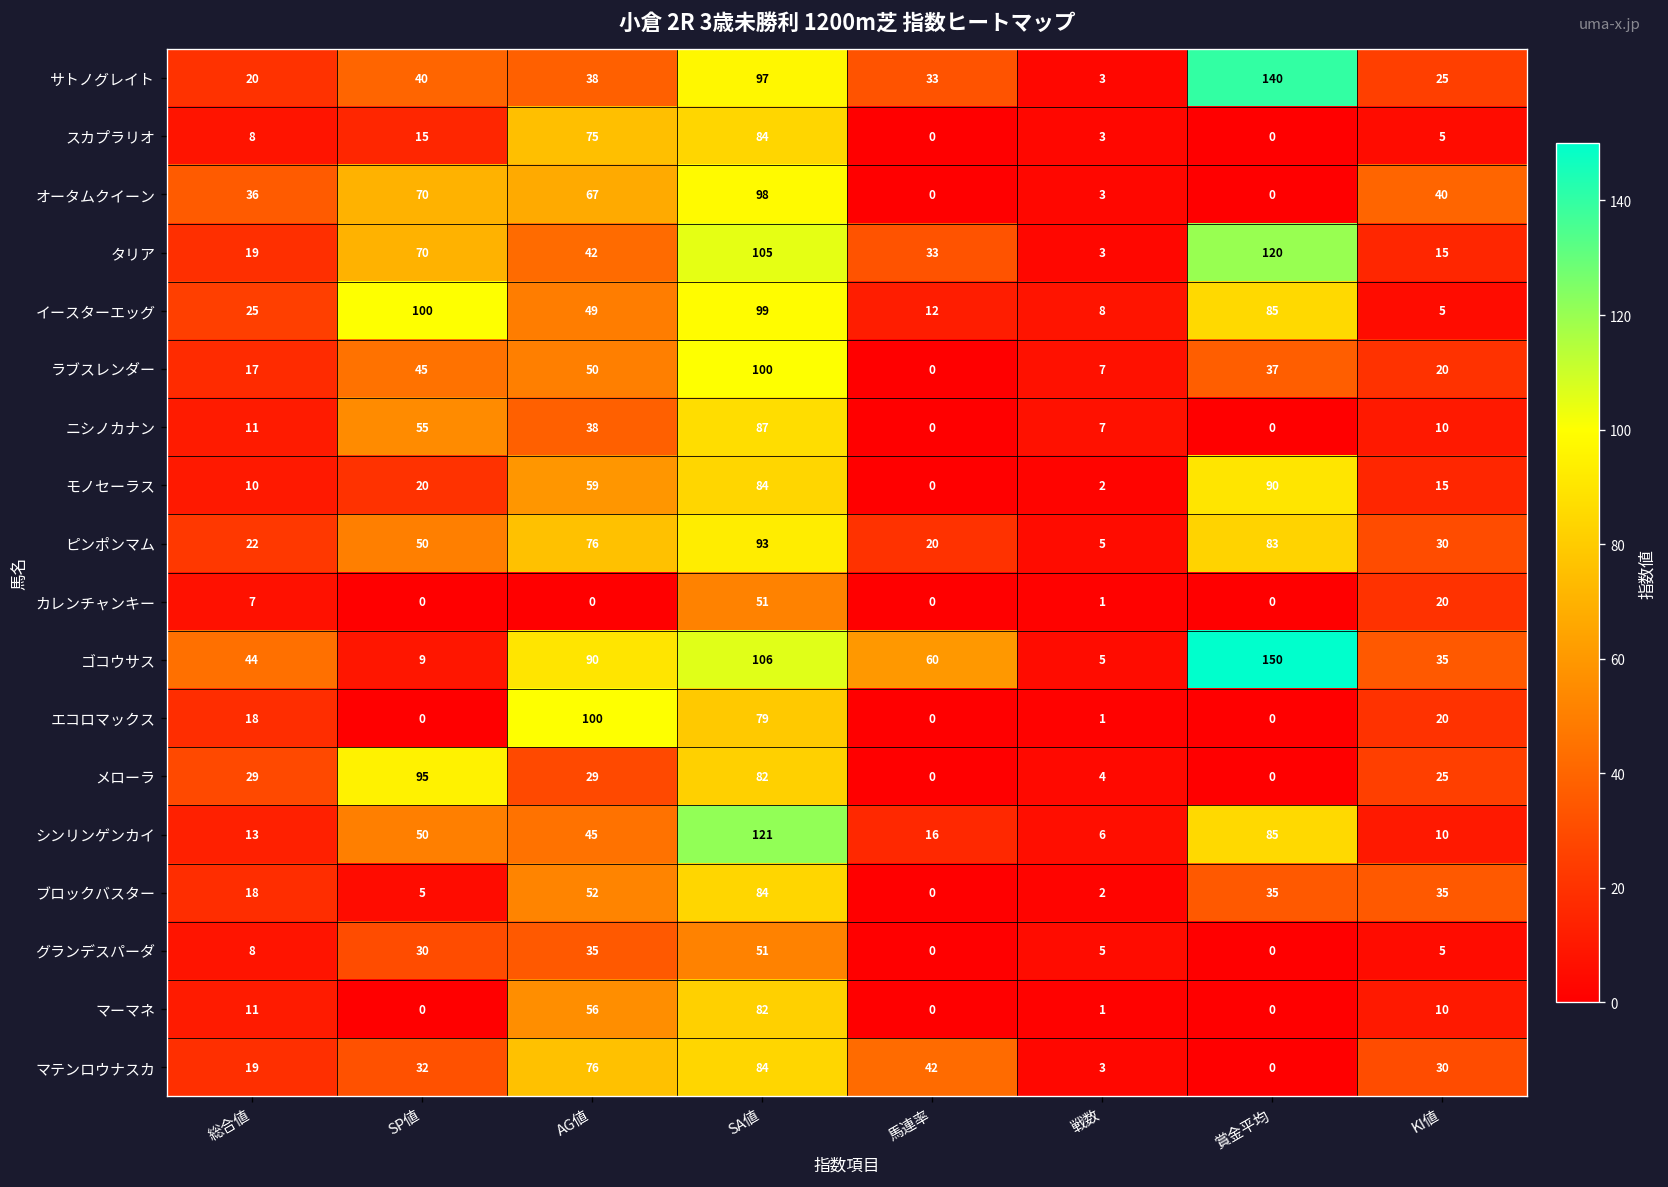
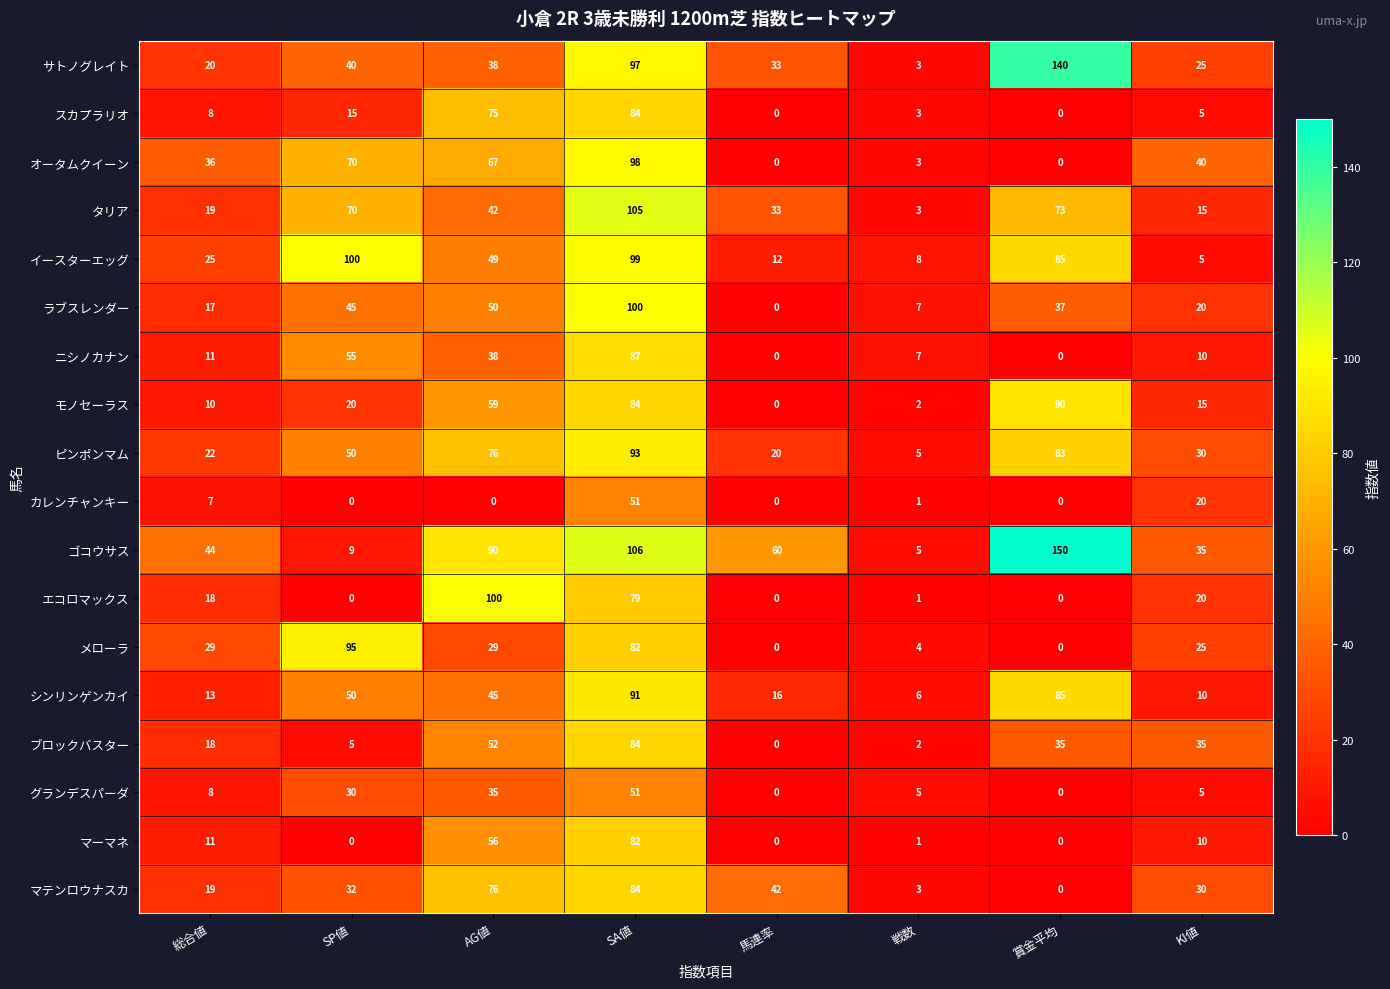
タリア, 賞金平均: 120 -> 73
シンリンゲンカイ, SA値: 121 -> 91
